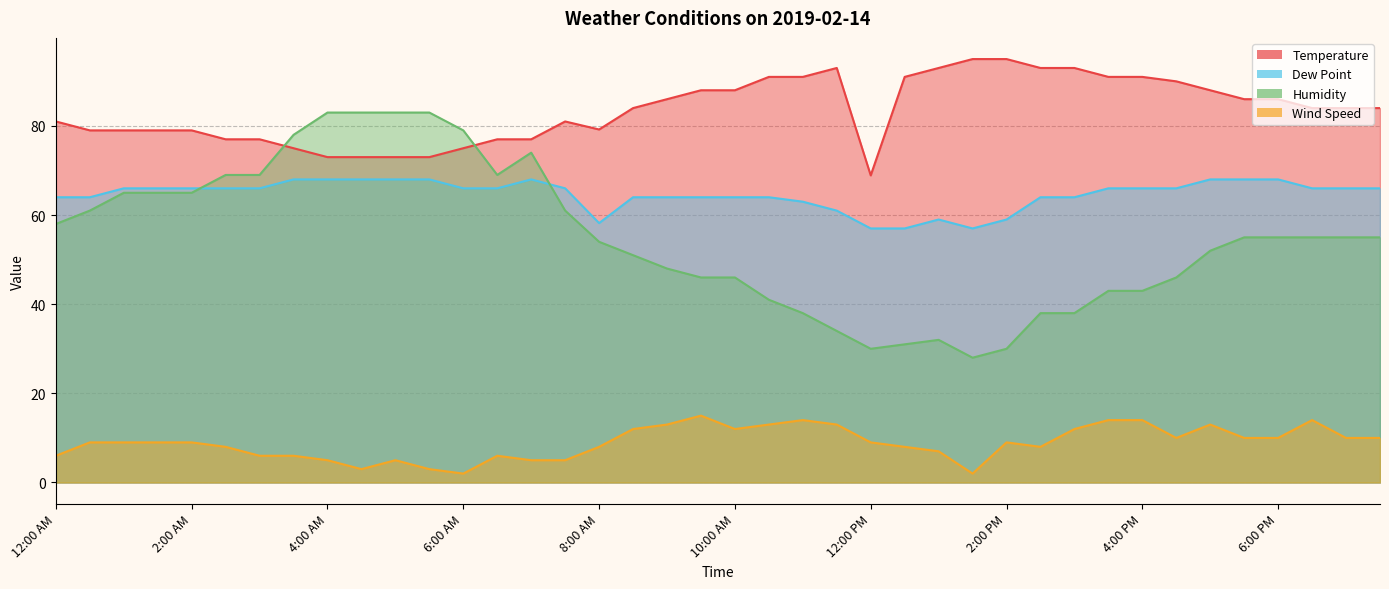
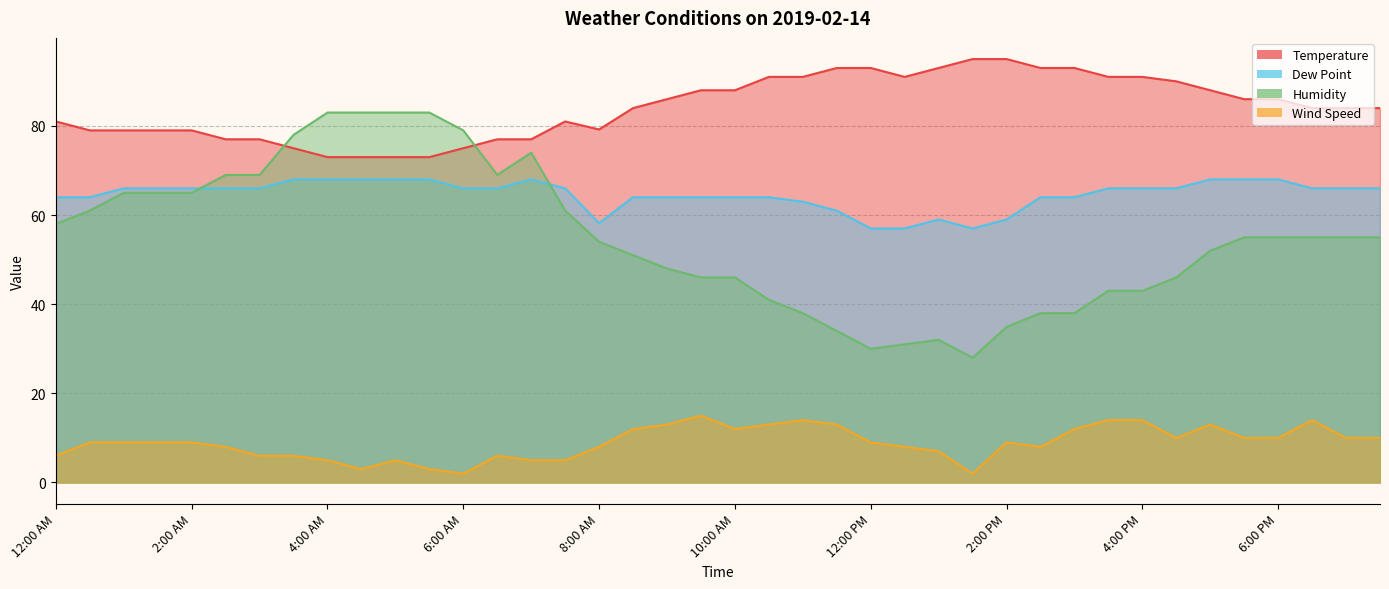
Temperature, 12:00 PM: 69 -> 93
Humidity, 2:00 PM: 30 -> 35
